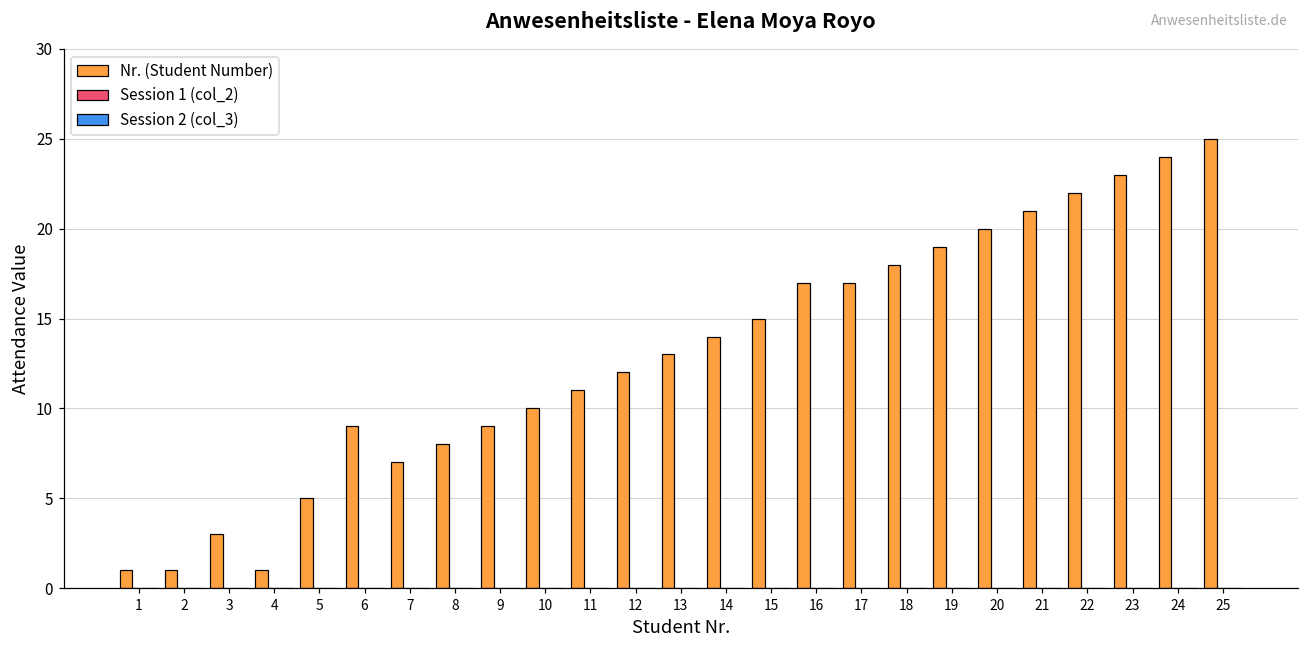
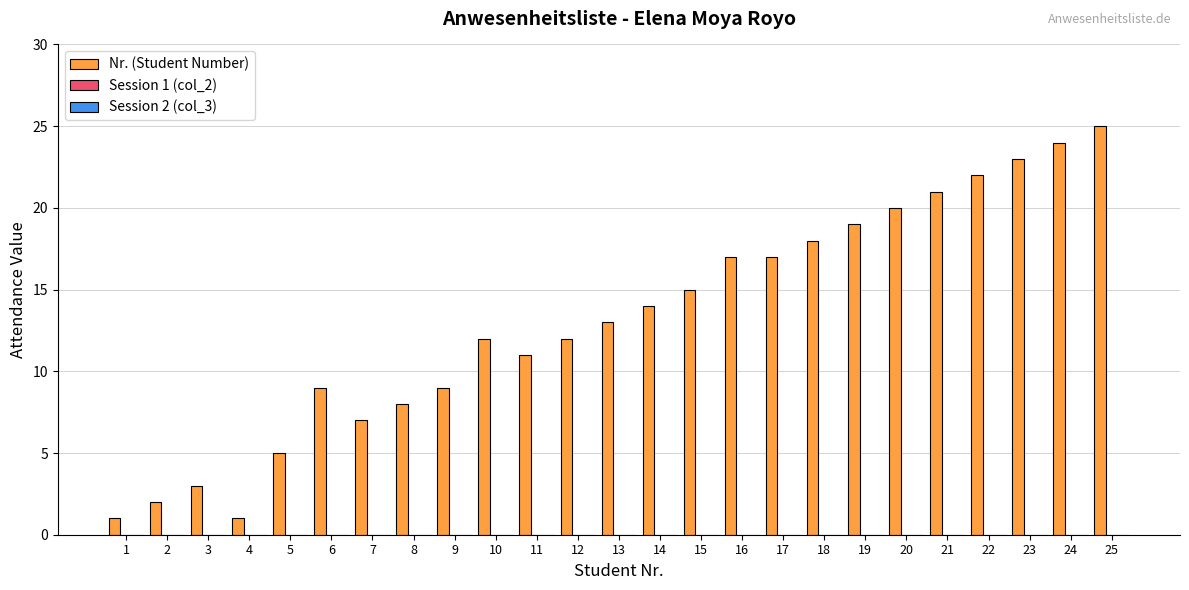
Nr. (Student Number), 2: 1 -> 2
Nr. (Student Number), 10: 10 -> 12
